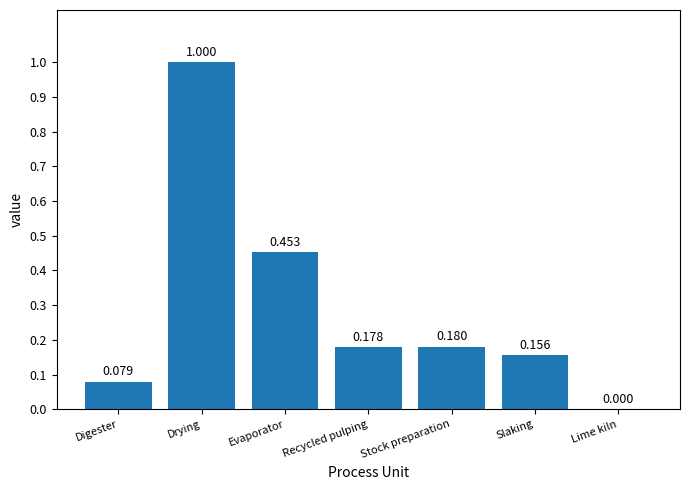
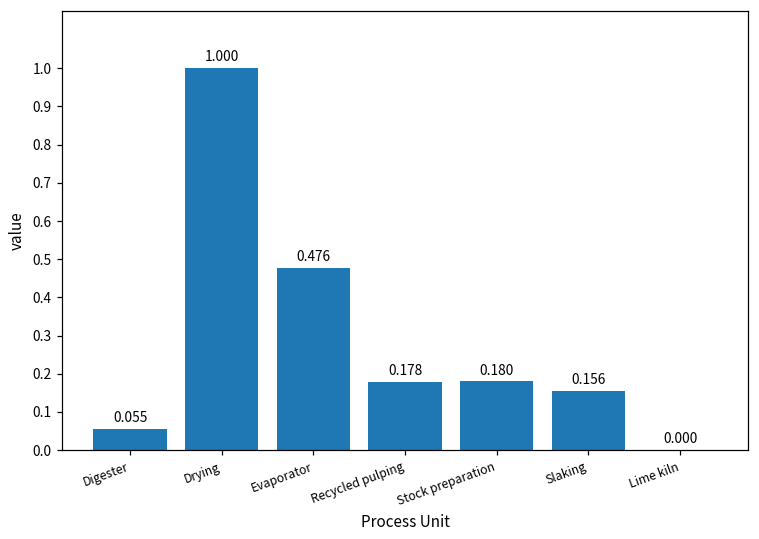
Digester: 0.079 -> 0.055
Evaporator: 0.453 -> 0.476
